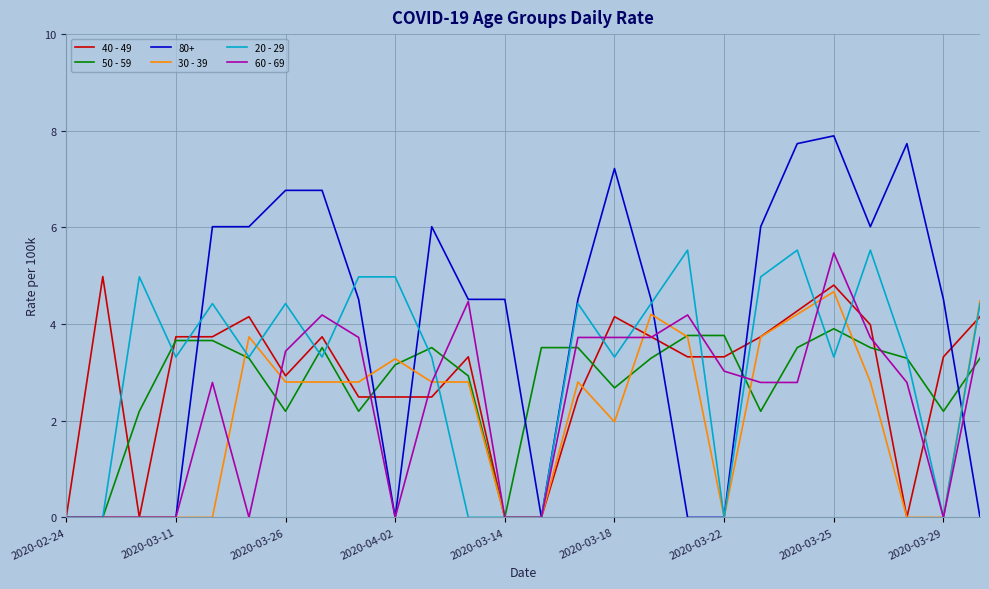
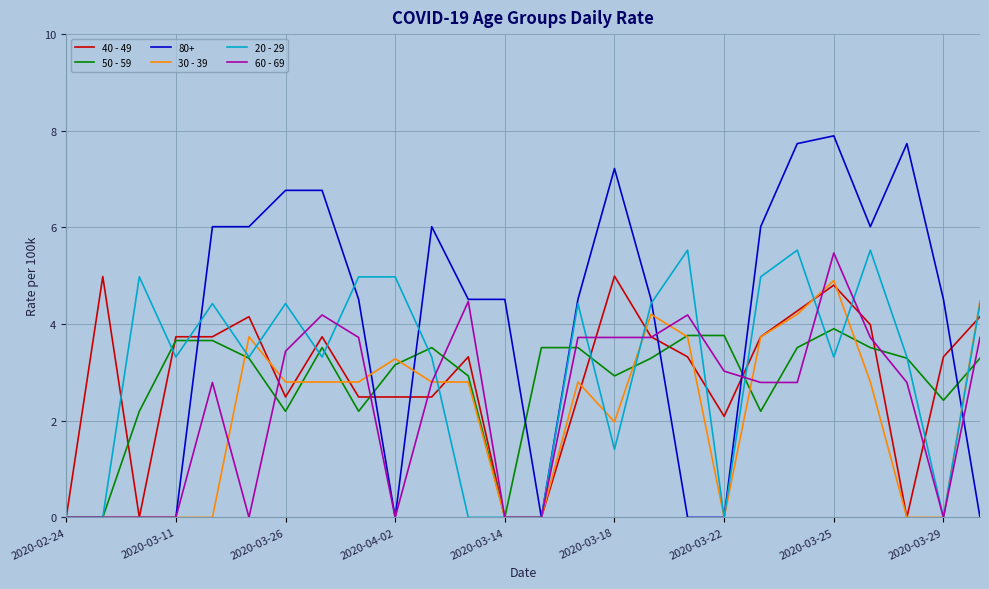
40 - 49, 2020-03-26: 2.9 -> 2.5
40 - 49, 2020-03-18: 4.2 -> 5.0
50 - 59, 2020-03-18: 2.7 -> 2.9
20 - 29, 2020-03-18: 3.3 -> 1.4
40 - 49, 2020-03-22: 3.3 -> 2.1
30 - 39, 2020-03-25: 4.7 -> 4.9
50 - 59, 2020-03-29: 2.2 -> 2.4
